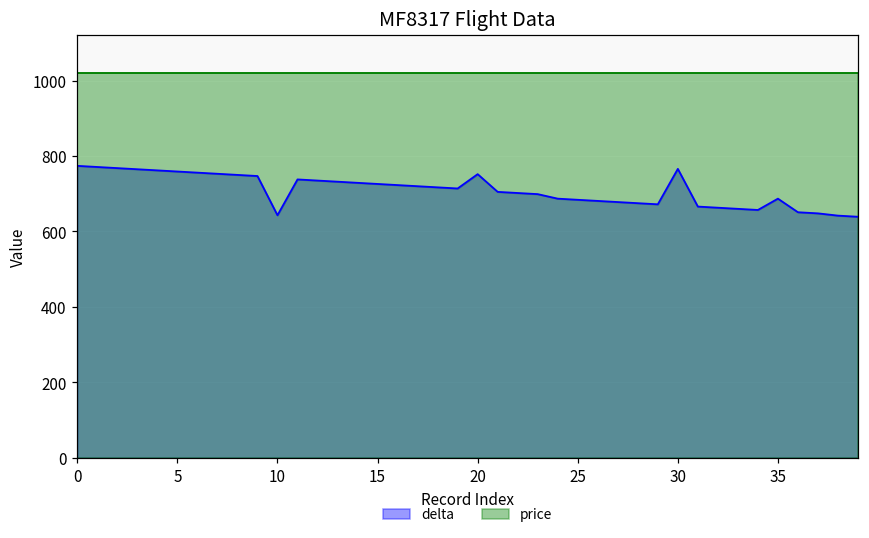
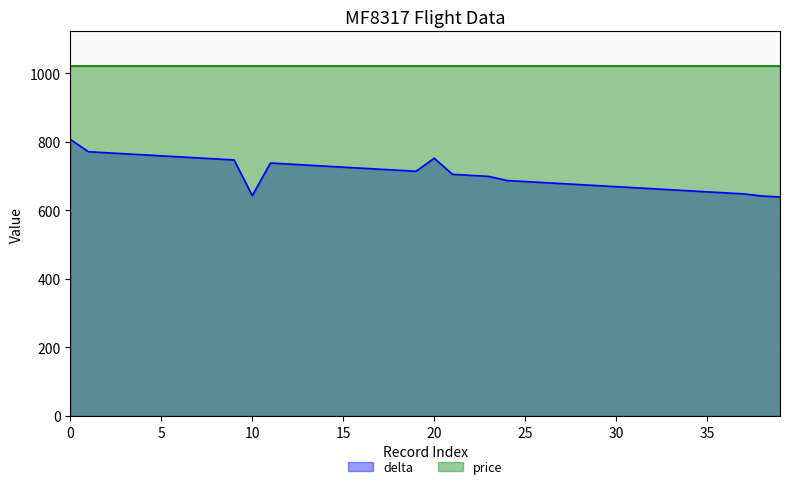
delta, 0: 770 -> 810
delta, 30: 770 -> 670
delta, 35: 690 -> 650
